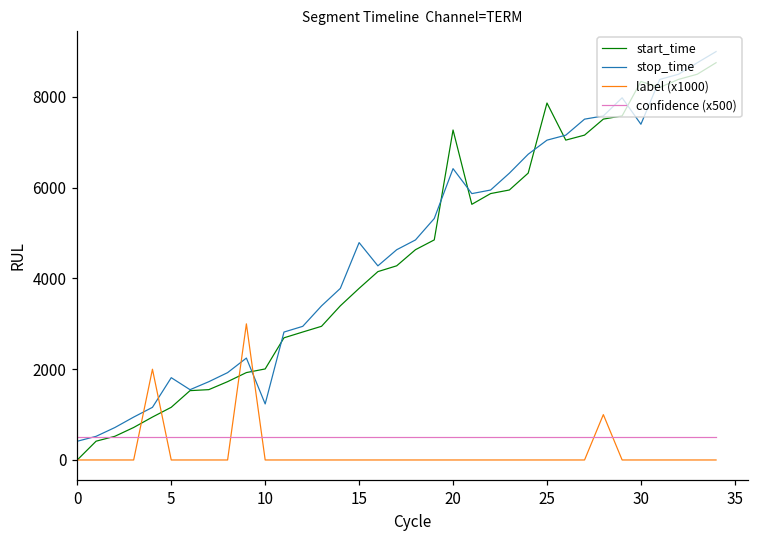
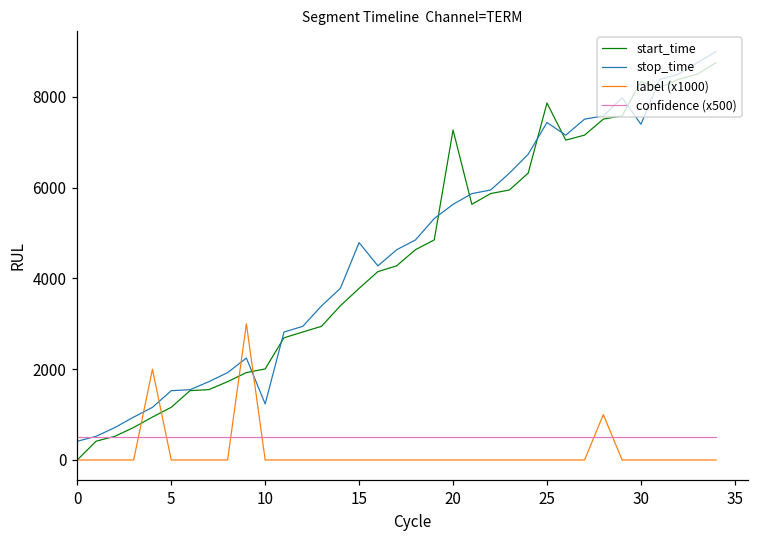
stop_time, 5: 1800 -> 1500
stop_time, 20: 6400 -> 5600
stop_time, 25: 7000 -> 7400
